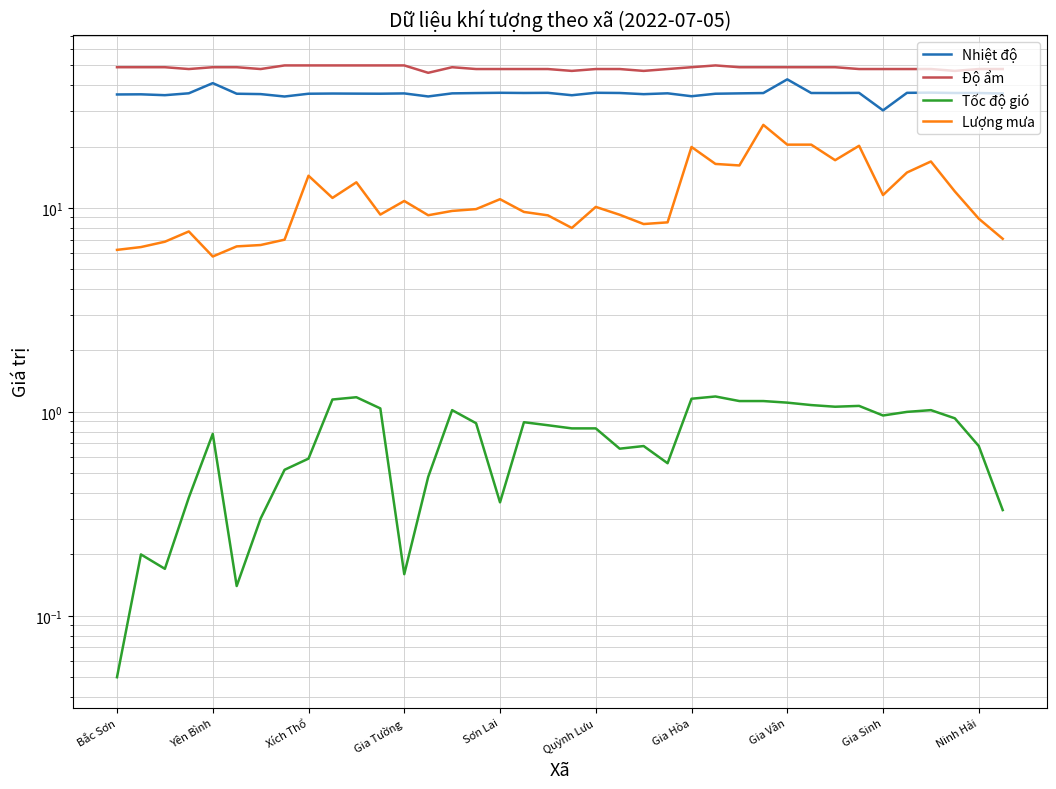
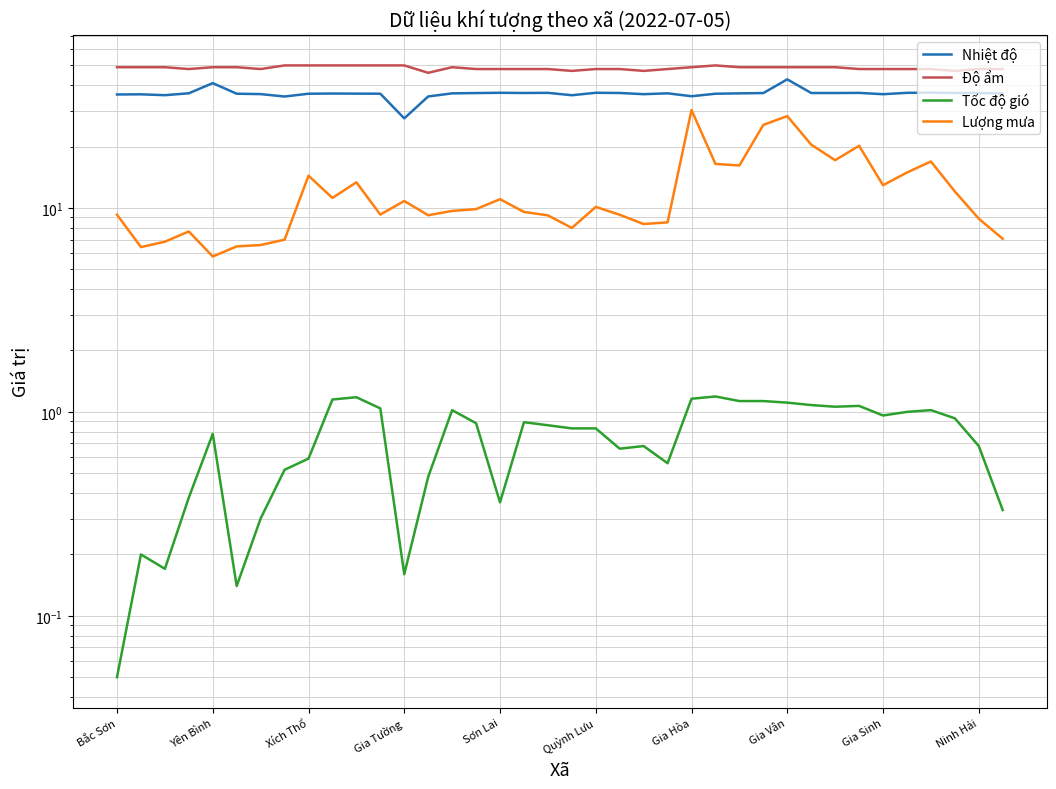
Lượng mưa, Bắc Sơn: 6.2 -> 9
Nhiệt độ, Gia Tường: 36 -> 28
Lượng mưa, Gia Hòa: 20 -> 30
Lượng mưa, Gia Vân: 20 -> 28
Nhiệt độ, Gia Sinh: 30 -> 36
Lượng mưa, Gia Sinh: 12 -> 13
